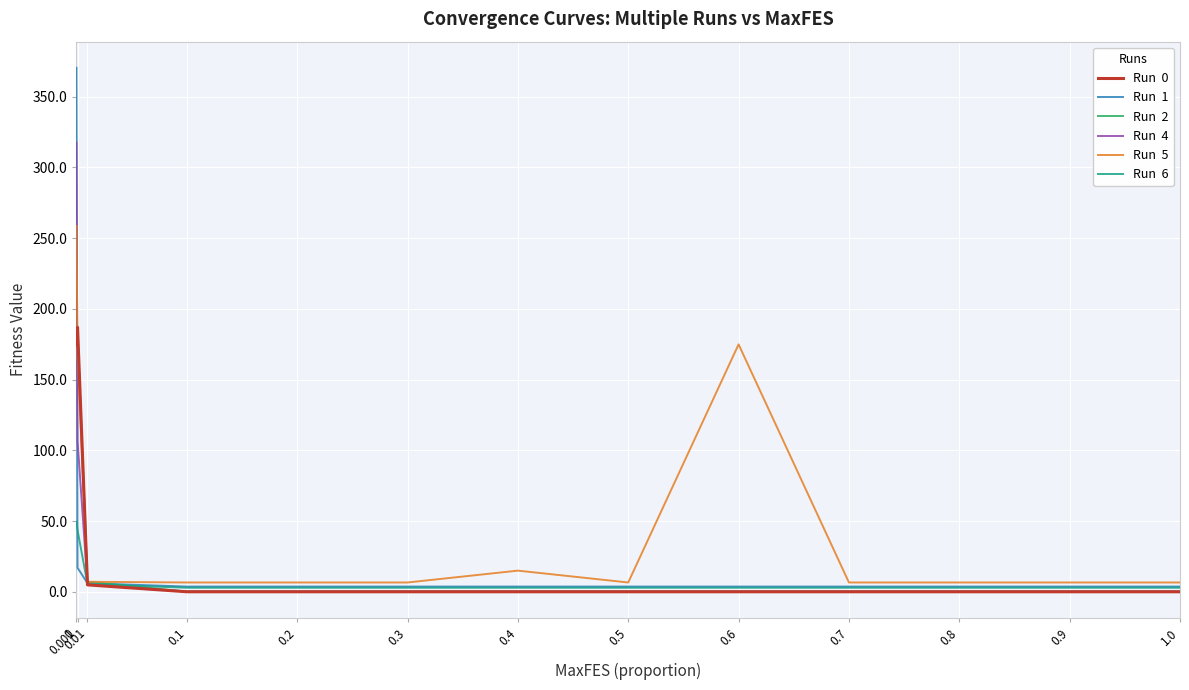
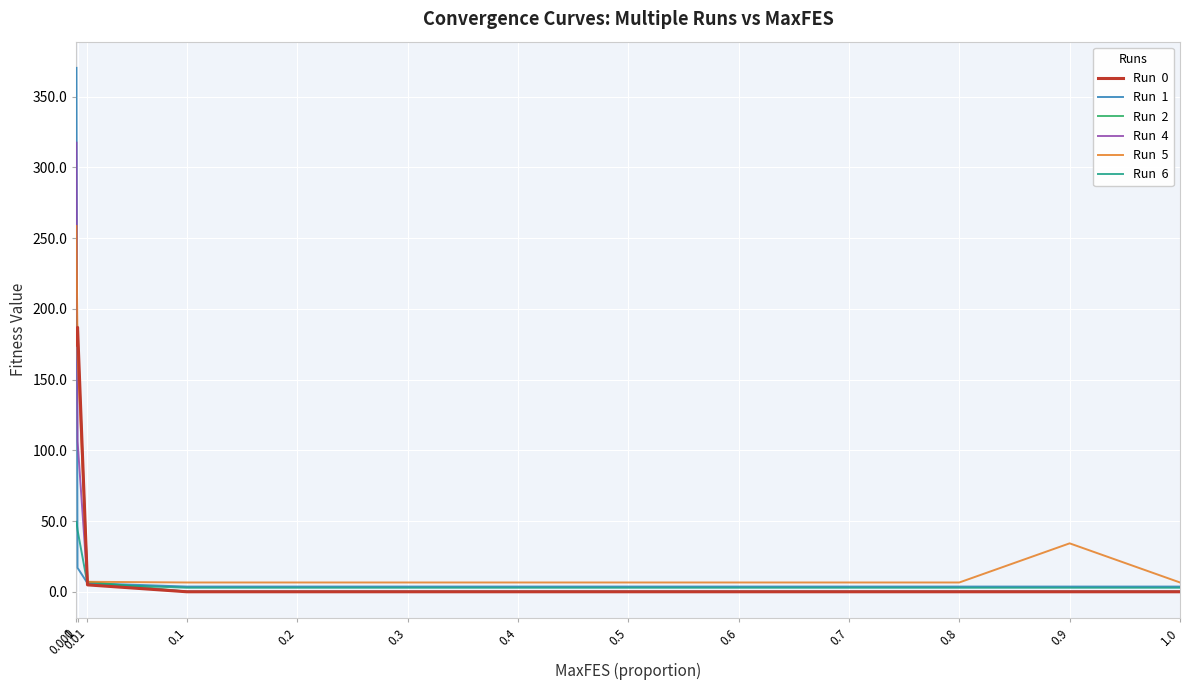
Run 5, 0.4: 15 -> 7
Run 5, 0.6: 175 -> 7
Run 5, 0.9: 7 -> 34
